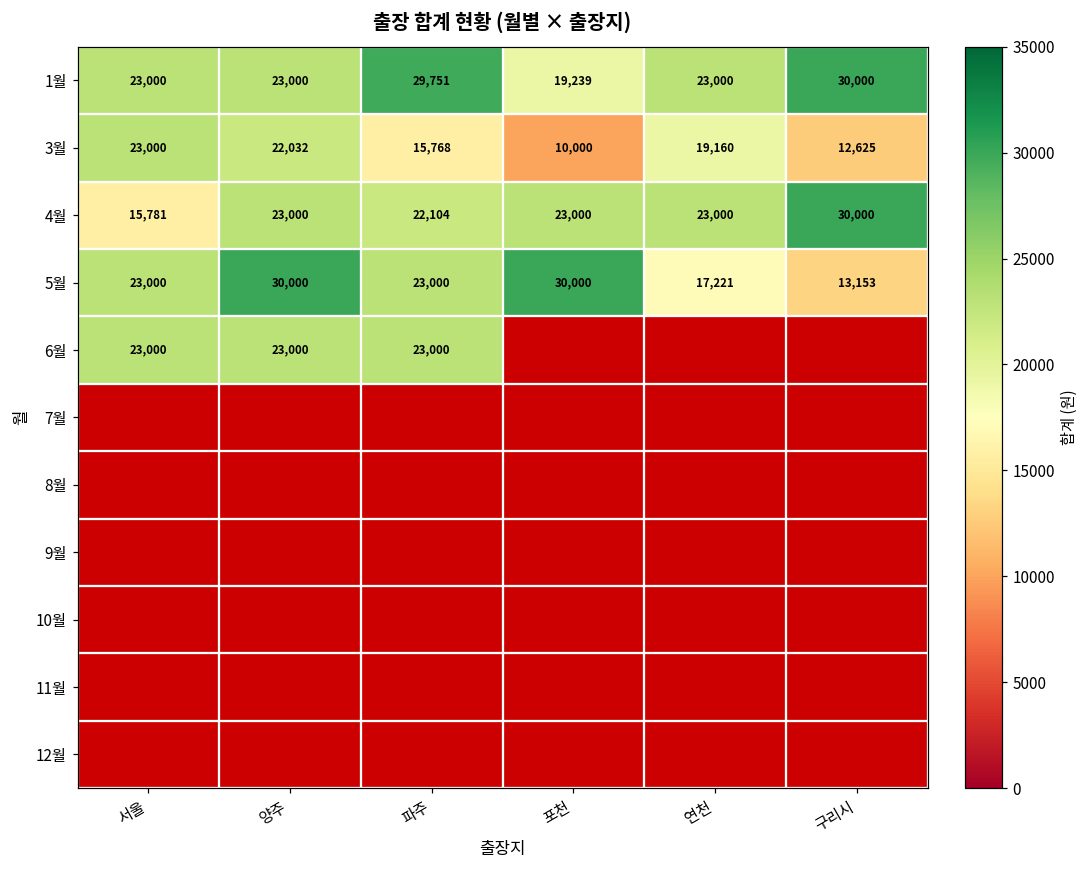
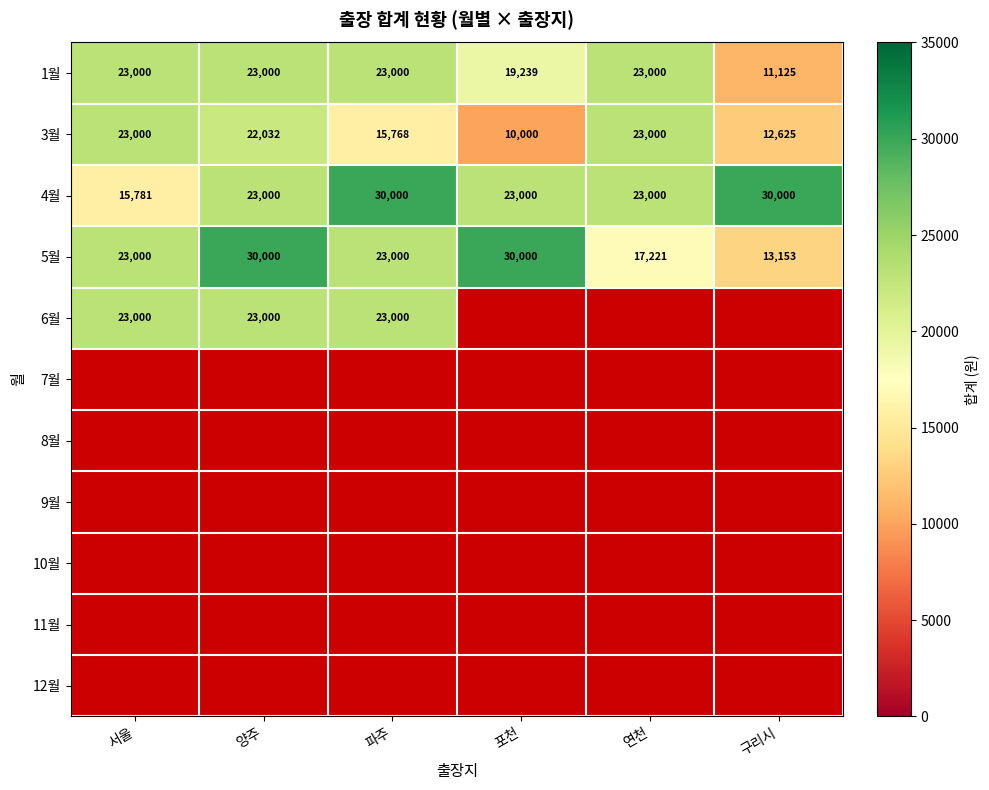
1월, 파주: 29,751 -> 23,000
1월, 구리시: 30,000 -> 11,125
3월, 연천: 19,160 -> 23,000
4월, 파주: 22,104 -> 30,000
